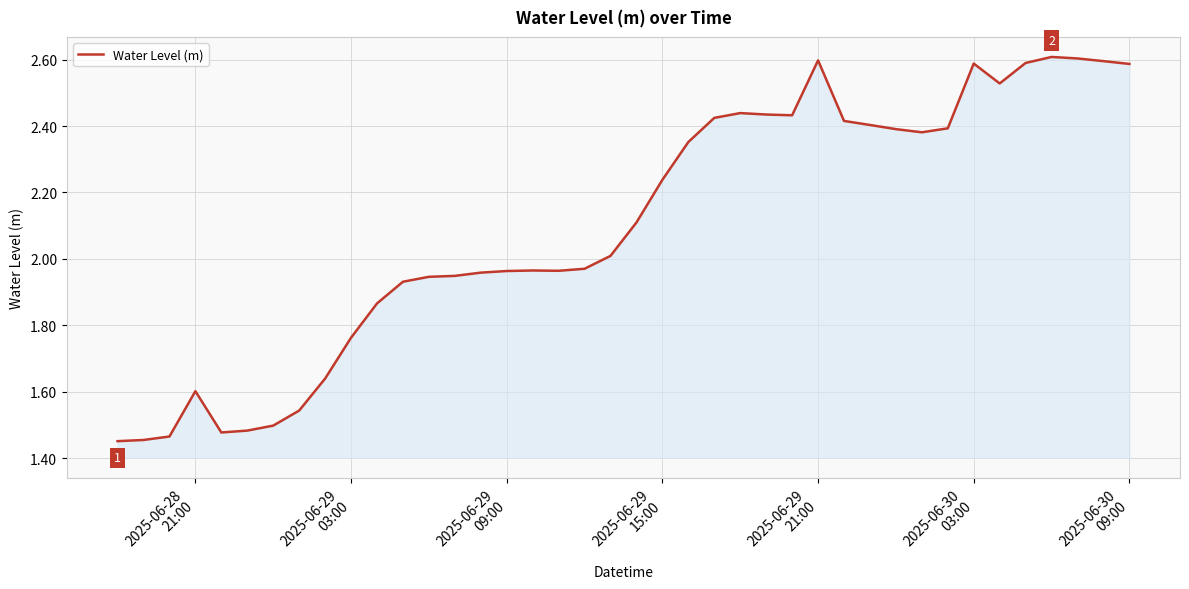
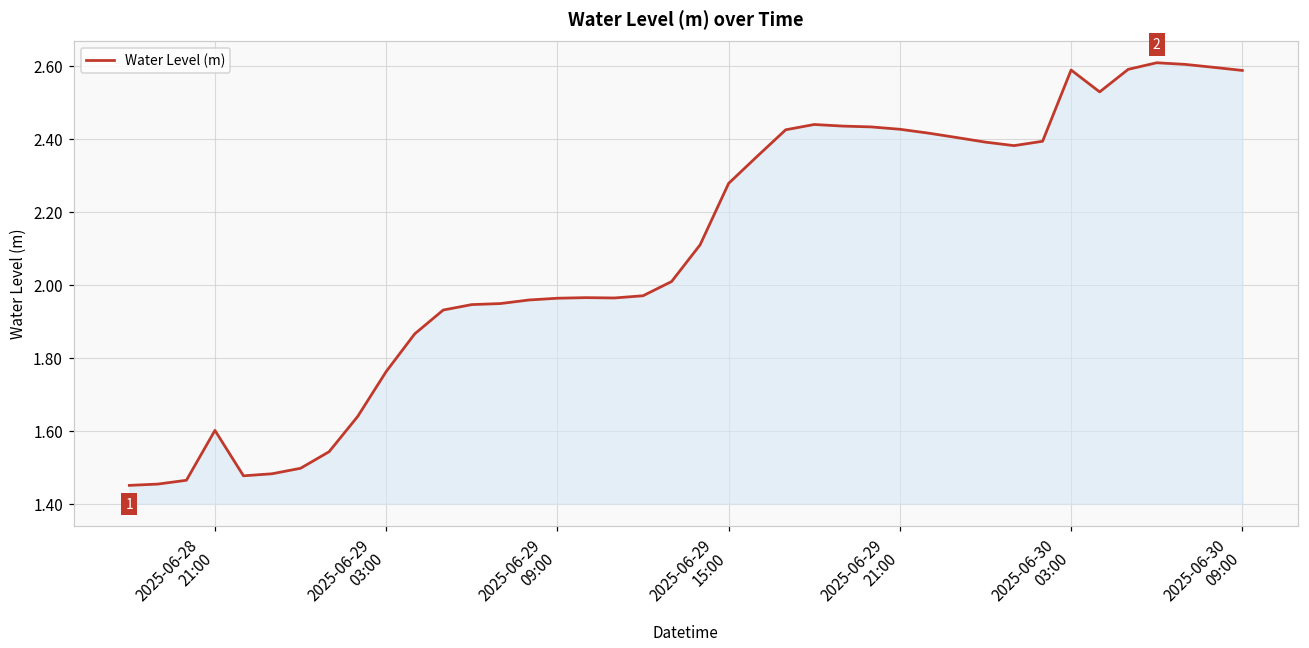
2025-06-29 15:00: 2.24 -> 2.28
2025-06-29 21:00: 2.60 -> 2.43
